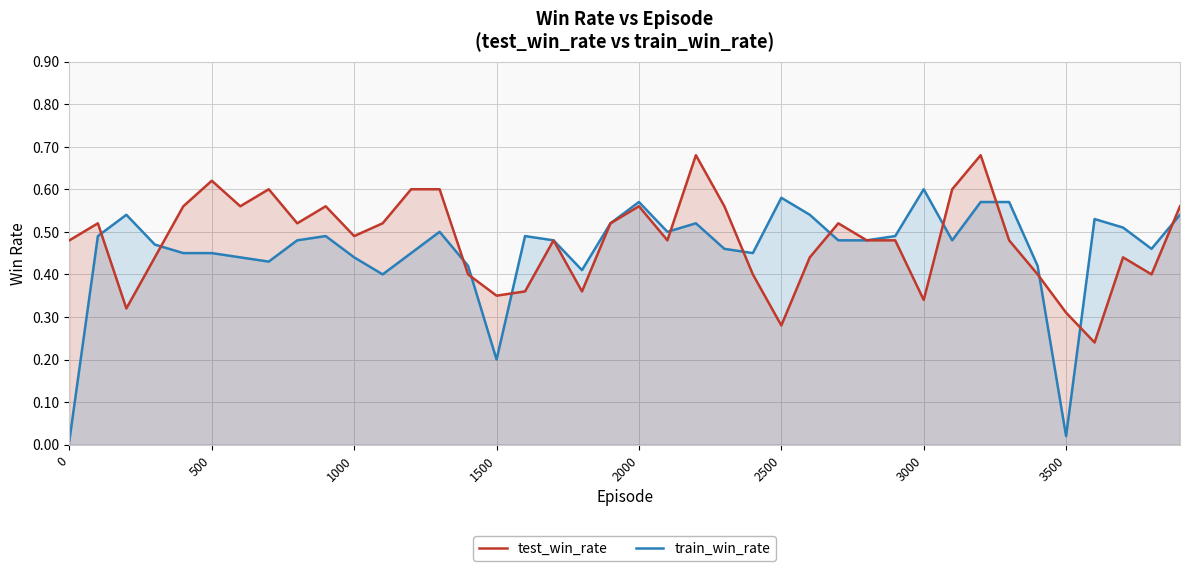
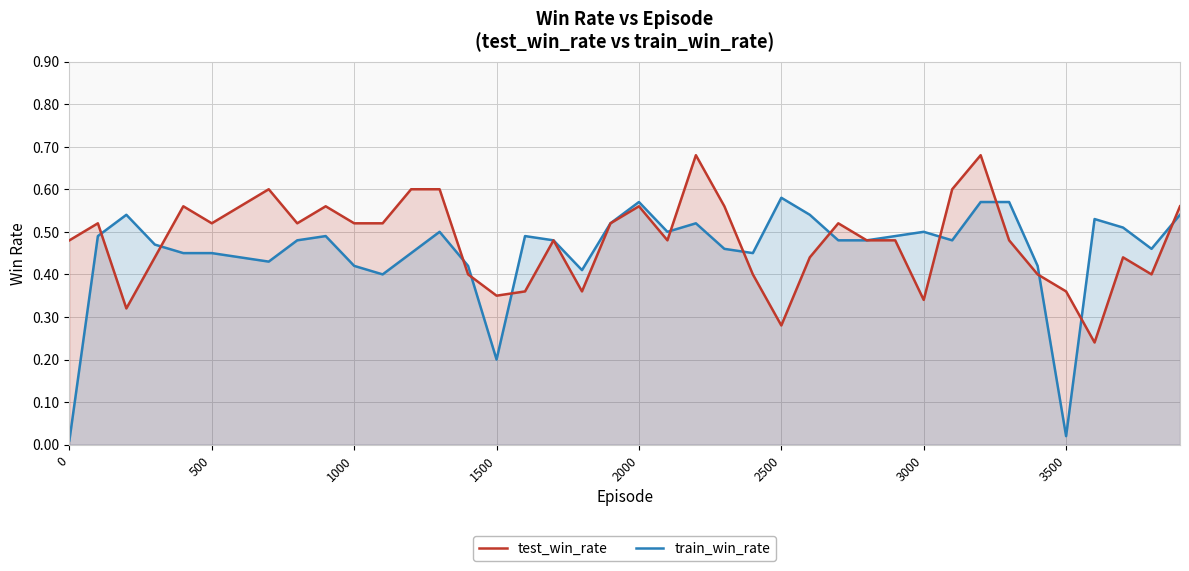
test_win_rate, 500: 0.62 -> 0.52
test_win_rate, 1000: 0.49 -> 0.52
train_win_rate, 1000: 0.44 -> 0.42
train_win_rate, 3000: 0.6 -> 0.5
test_win_rate, 3500: 0.31 -> 0.36
